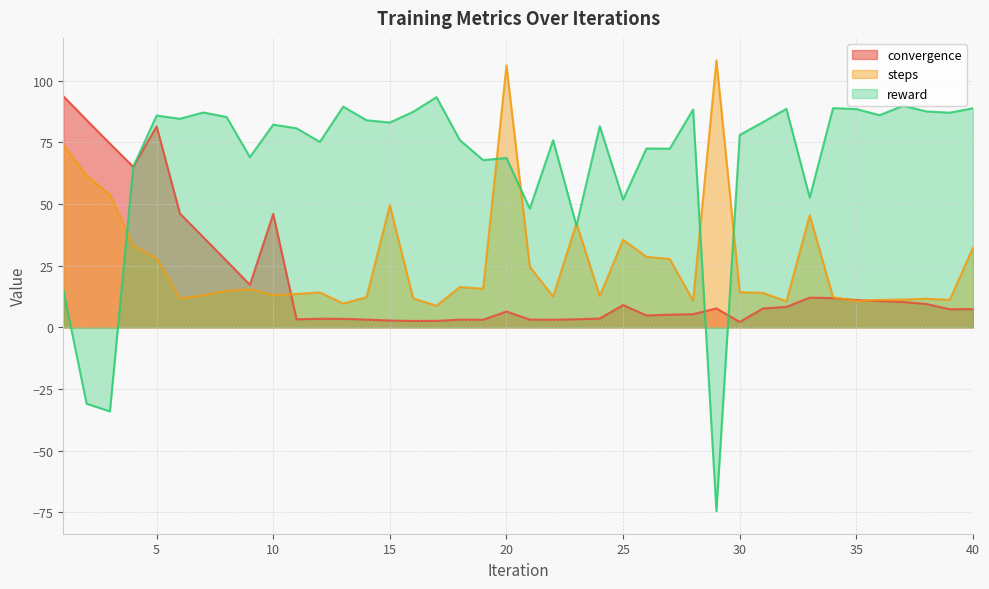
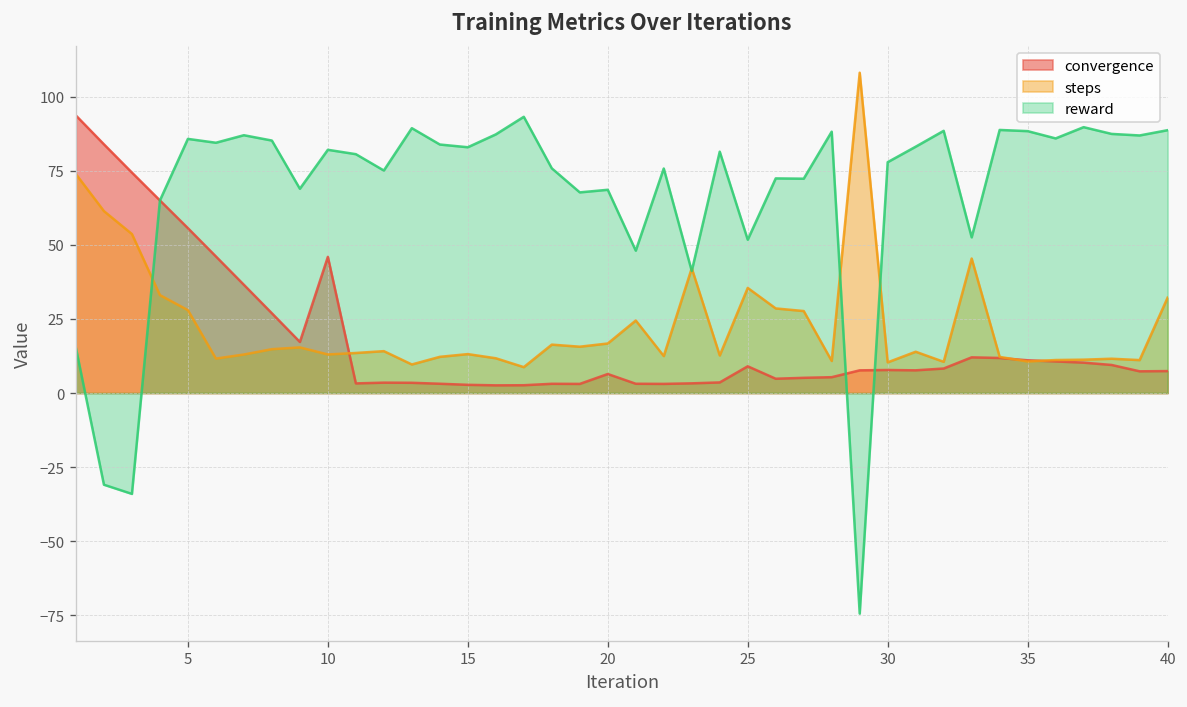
convergence, 5: 81 -> 56
steps, 15: 49 -> 13
steps, 20: 106 -> 17
convergence, 30: 2 -> 8
steps, 30: 14 -> 10
